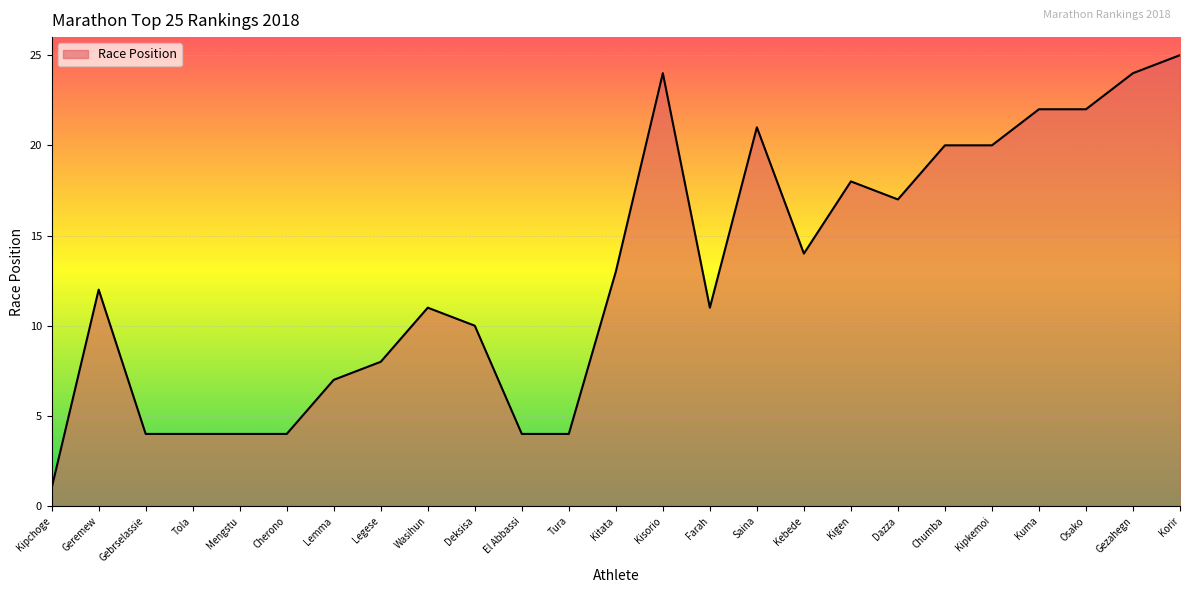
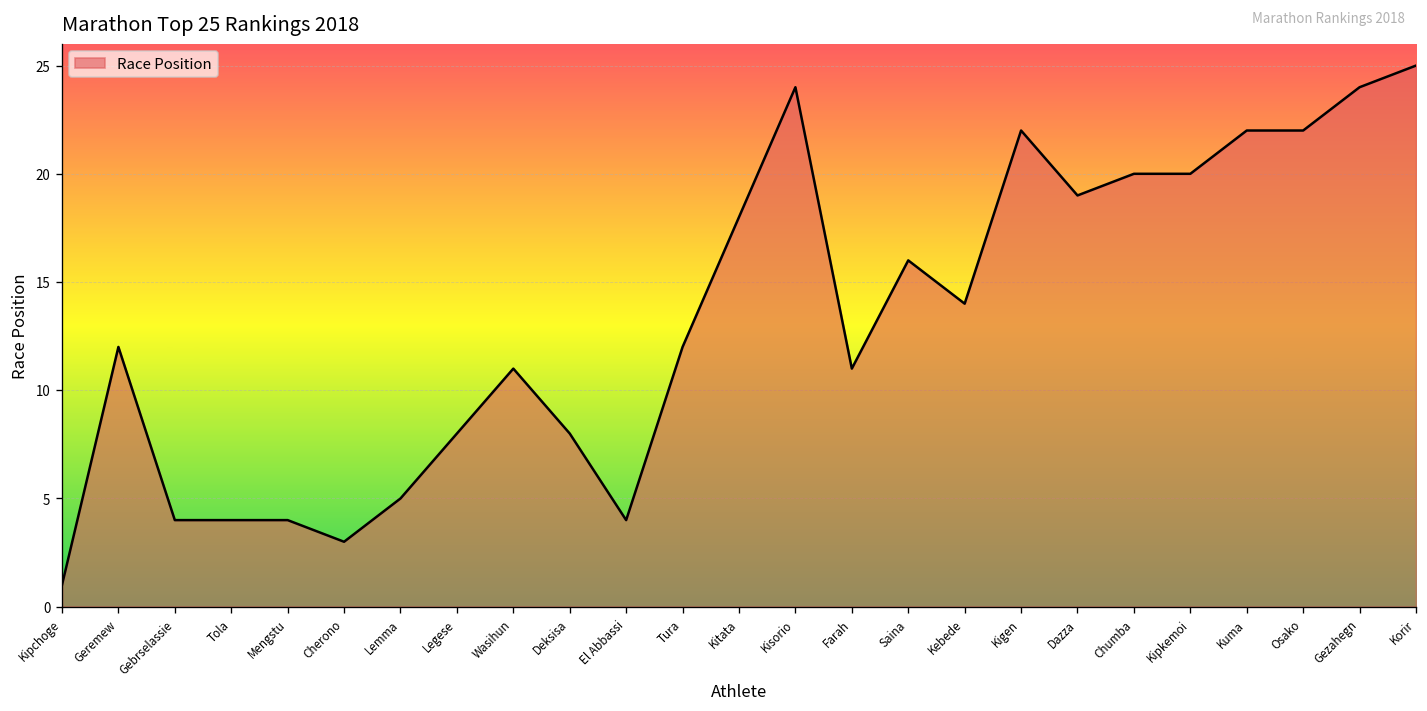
Cherono: 4 -> 3
Lemma: 7 -> 5
Deksisa: 10 -> 8
Tura: 4 -> 12
Kitata: 13 -> 18
Saina: 21 -> 16
Kigen: 18 -> 22
Dazza: 17 -> 19
